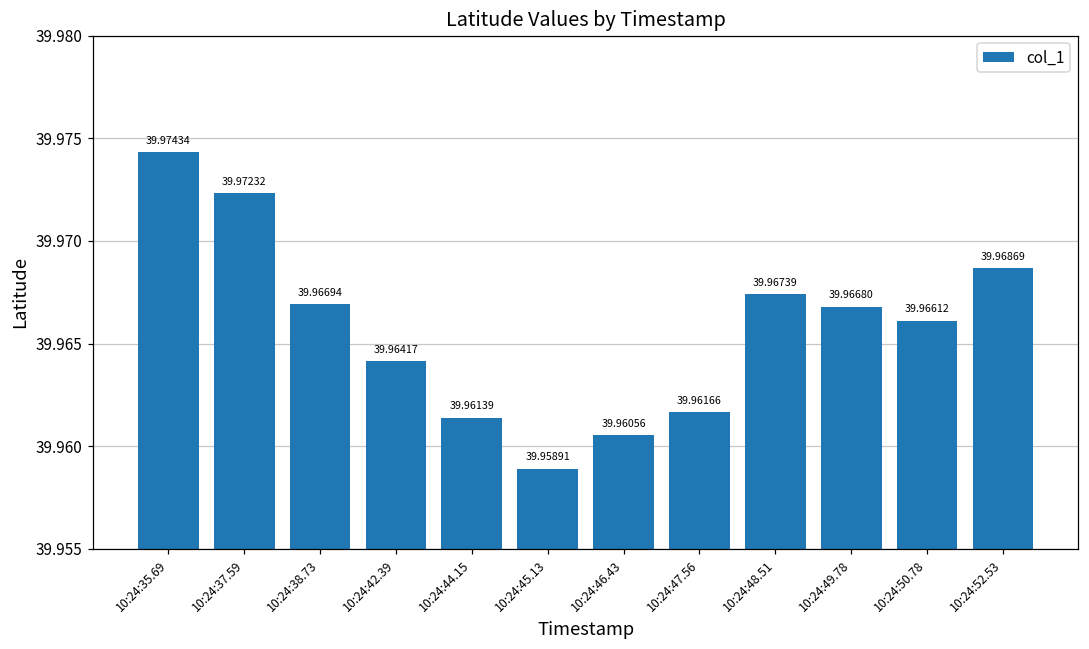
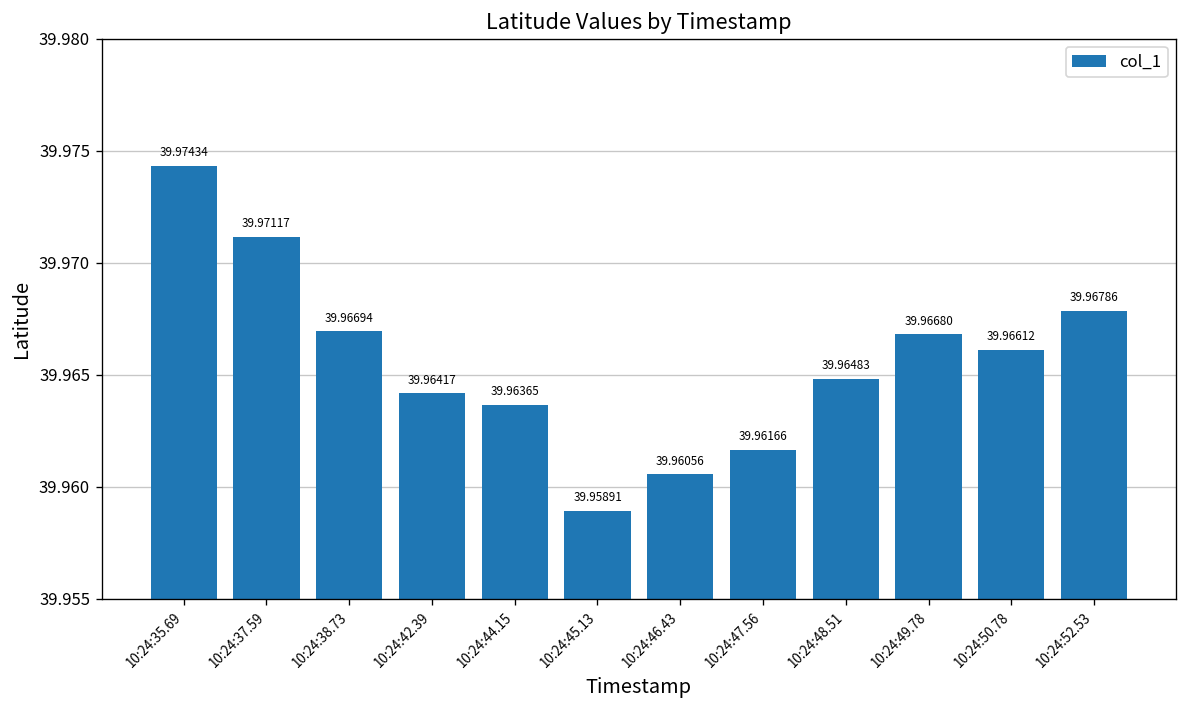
10:24:37.59: 39.97232 -> 39.97117
10:24:44.15: 39.96139 -> 39.96365
10:24:48.51: 39.96739 -> 39.96483
10:24:52.53: 39.96869 -> 39.96786
